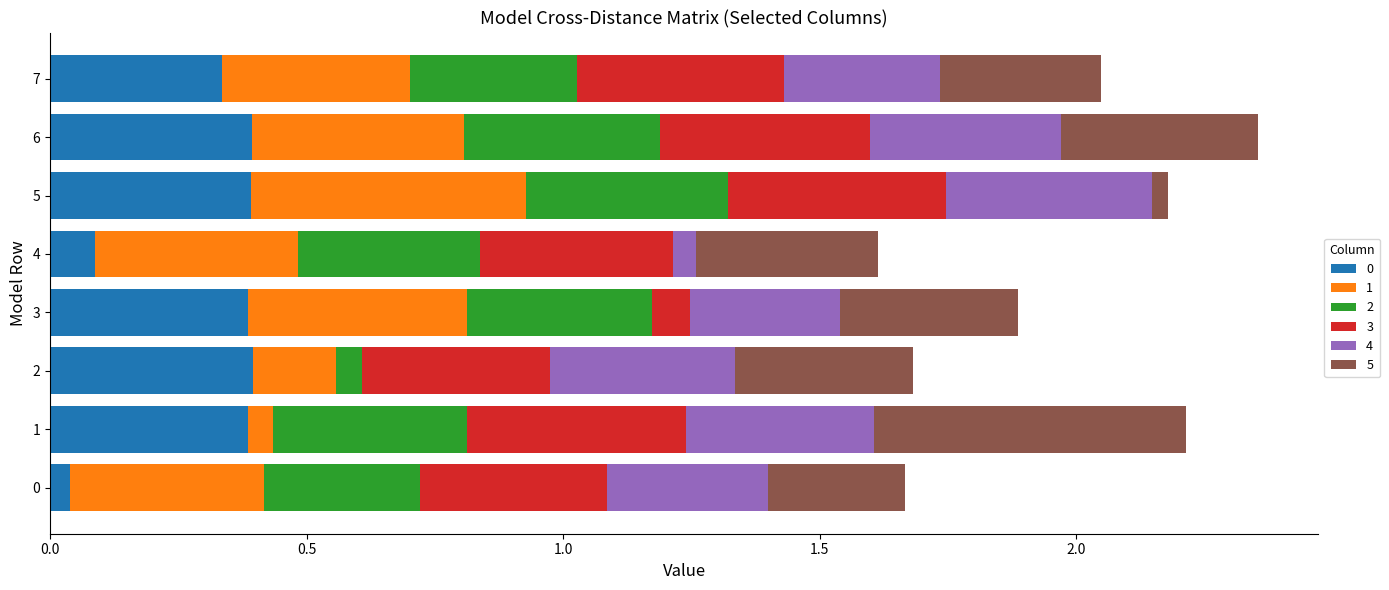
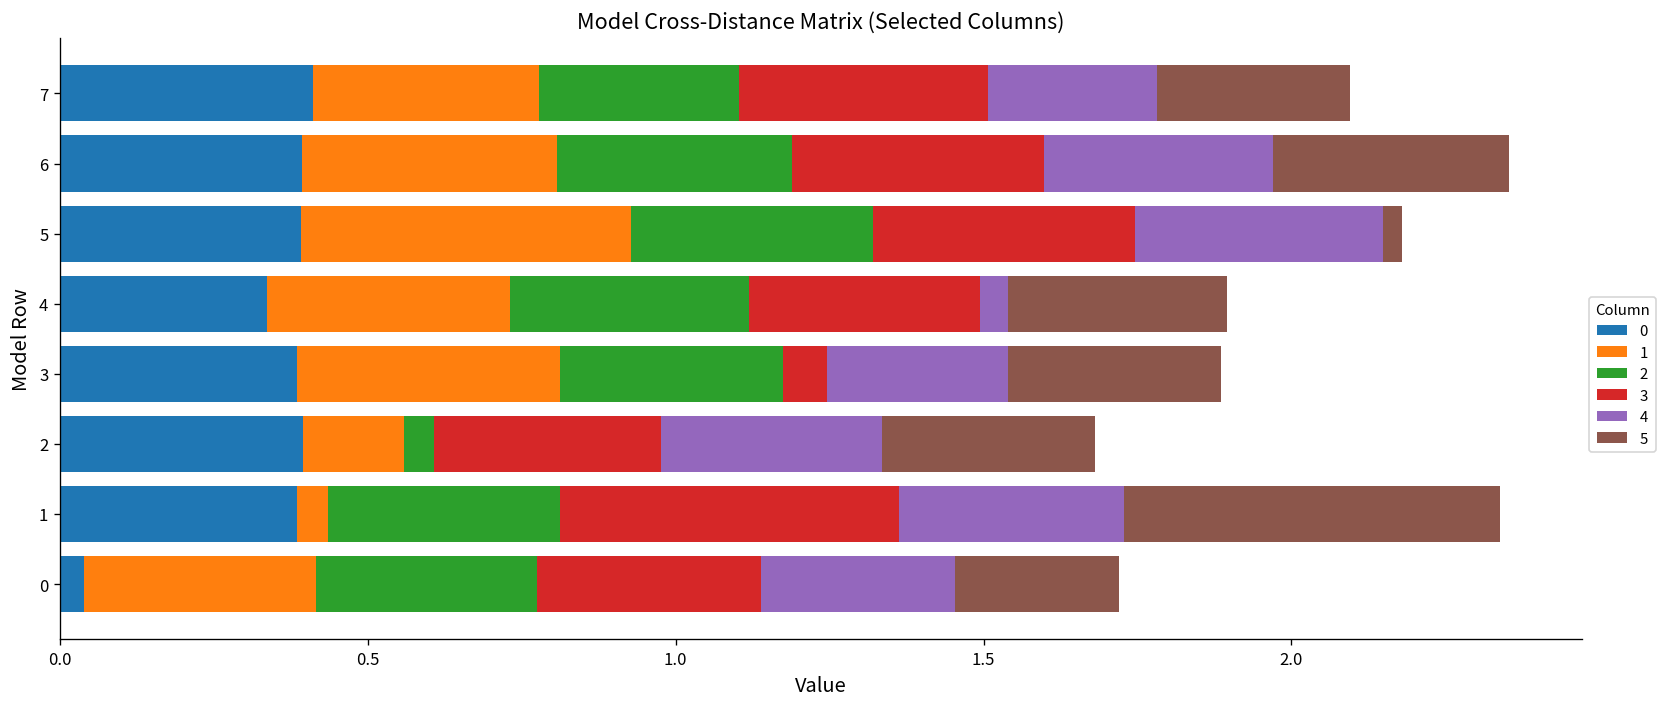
0, 7: 0.34 -> 0.41
4, 7: 0.30 -> 0.28
0, 4: 0.09 -> 0.34
2, 4: 0.36 -> 0.39
3, 1: 0.43 -> 0.55
2, 0: 0.30 -> 0.36
